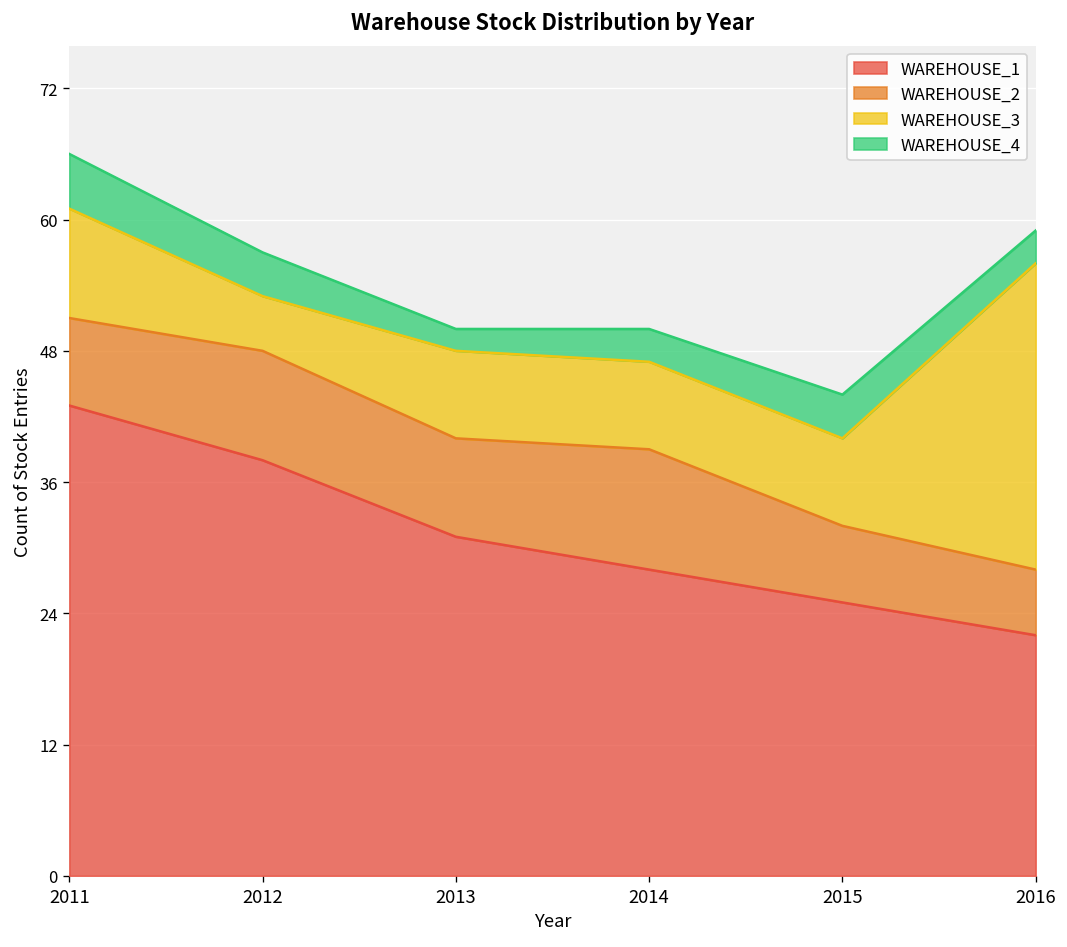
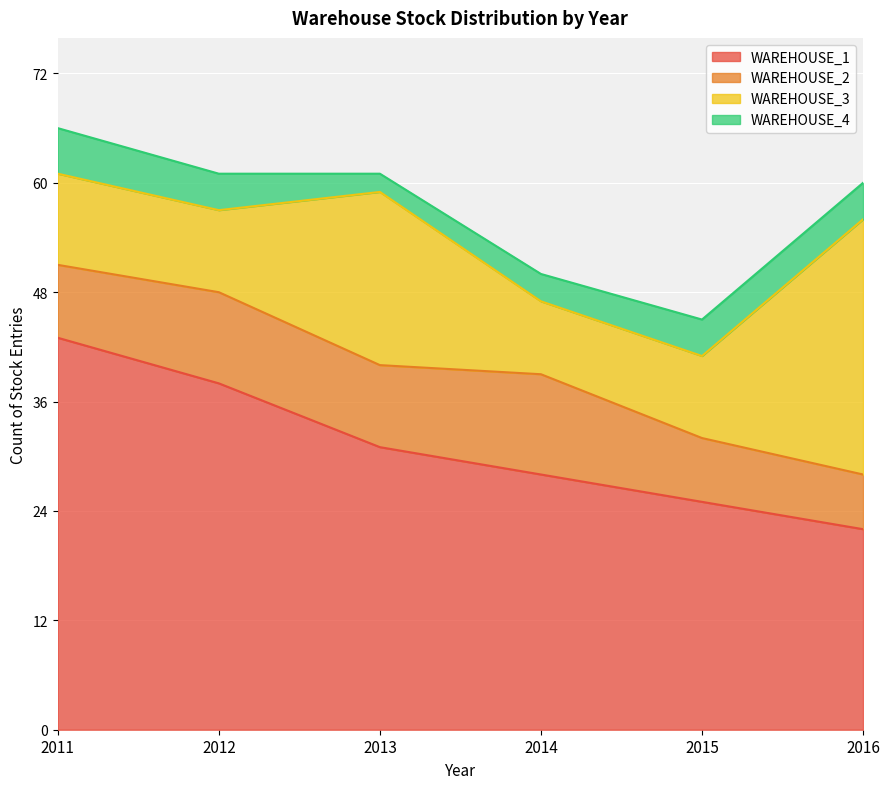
WAREHOUSE_3, 2012: 5 -> 9
WAREHOUSE_3, 2013: 8 -> 19
WAREHOUSE_3, 2015: 8 -> 9
WAREHOUSE_4, 2016: 3 -> 4
